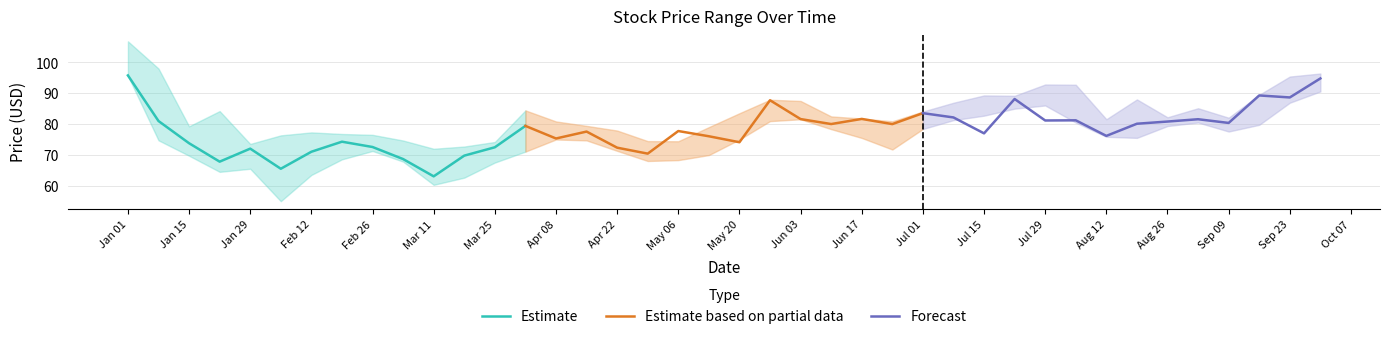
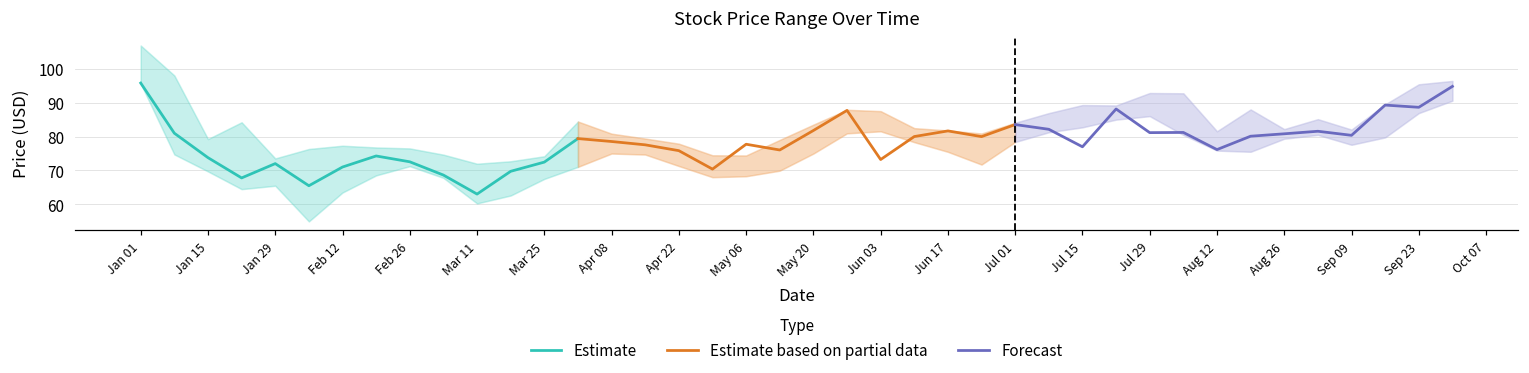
Estimate based on partial data, Apr 08: 75 -> 79
Estimate based on partial data, Apr 22: 72 -> 76
Estimate based on partial data, May 20: 74 -> 82
Estimate based on partial data, Jun 03: 82 -> 73
